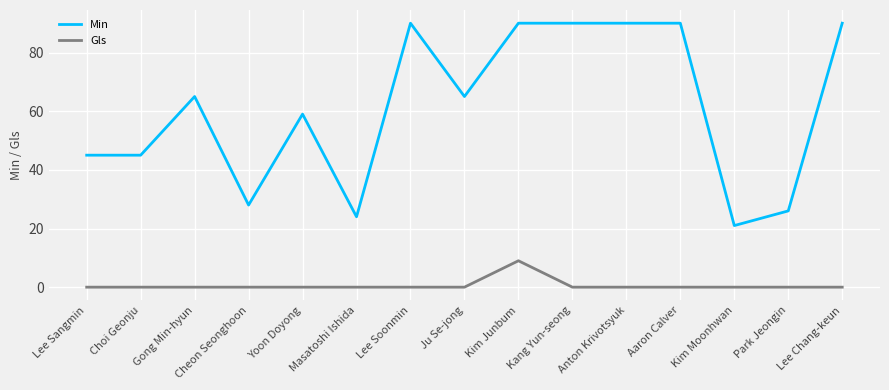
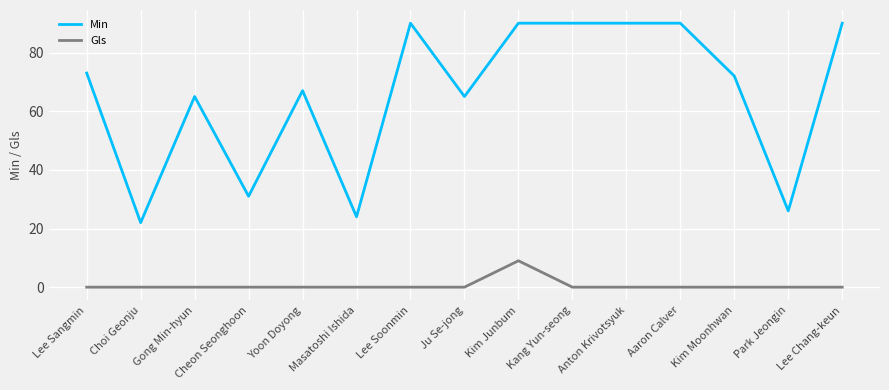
Min, Lee Sangmin: 45 -> 73
Min, Choi Geonju: 45 -> 22
Min, Cheon Seonghoon: 28 -> 31
Min, Yoon Doyong: 59 -> 67
Min, Kim Moonhwan: 21 -> 72
